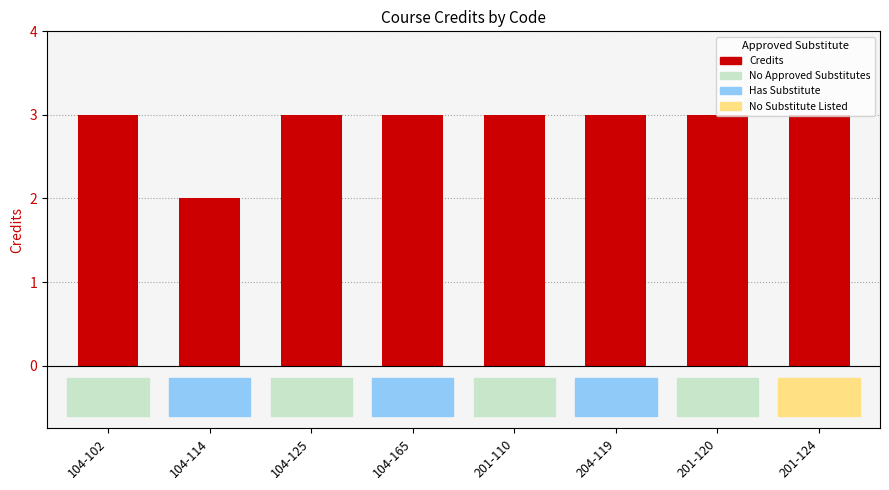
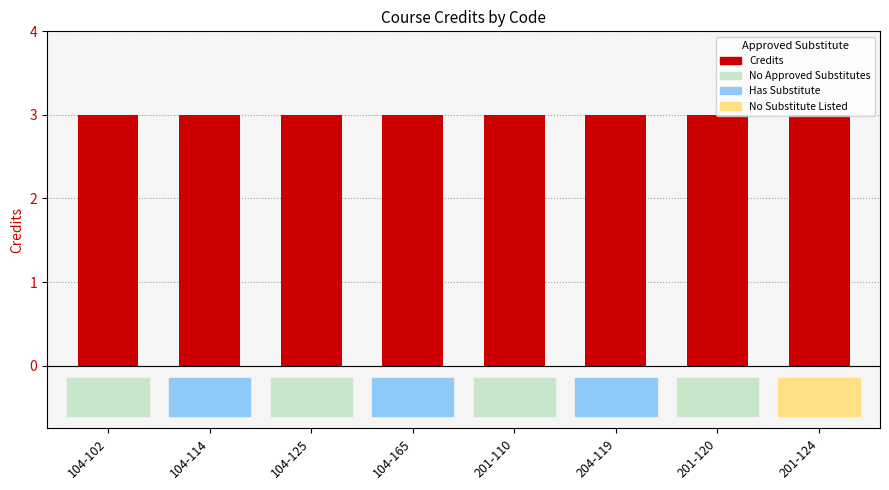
104-114: 2 -> 3
